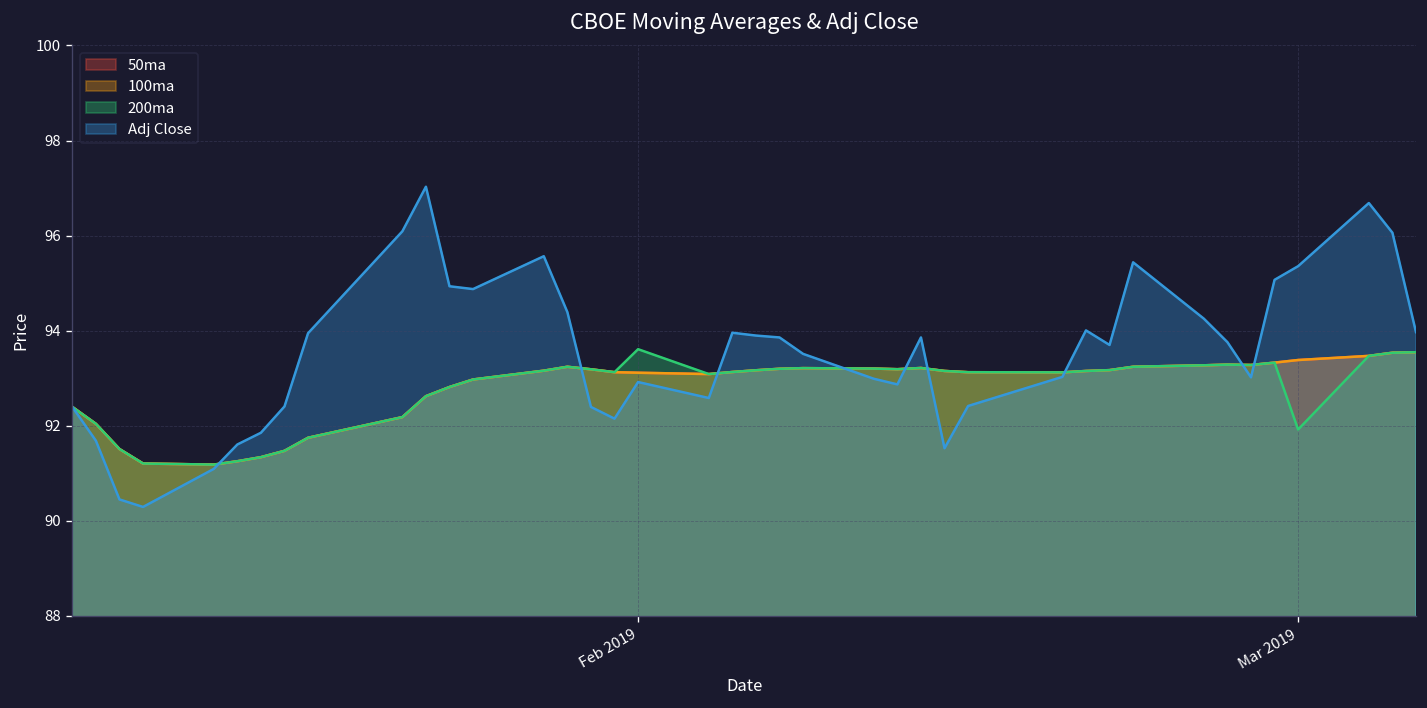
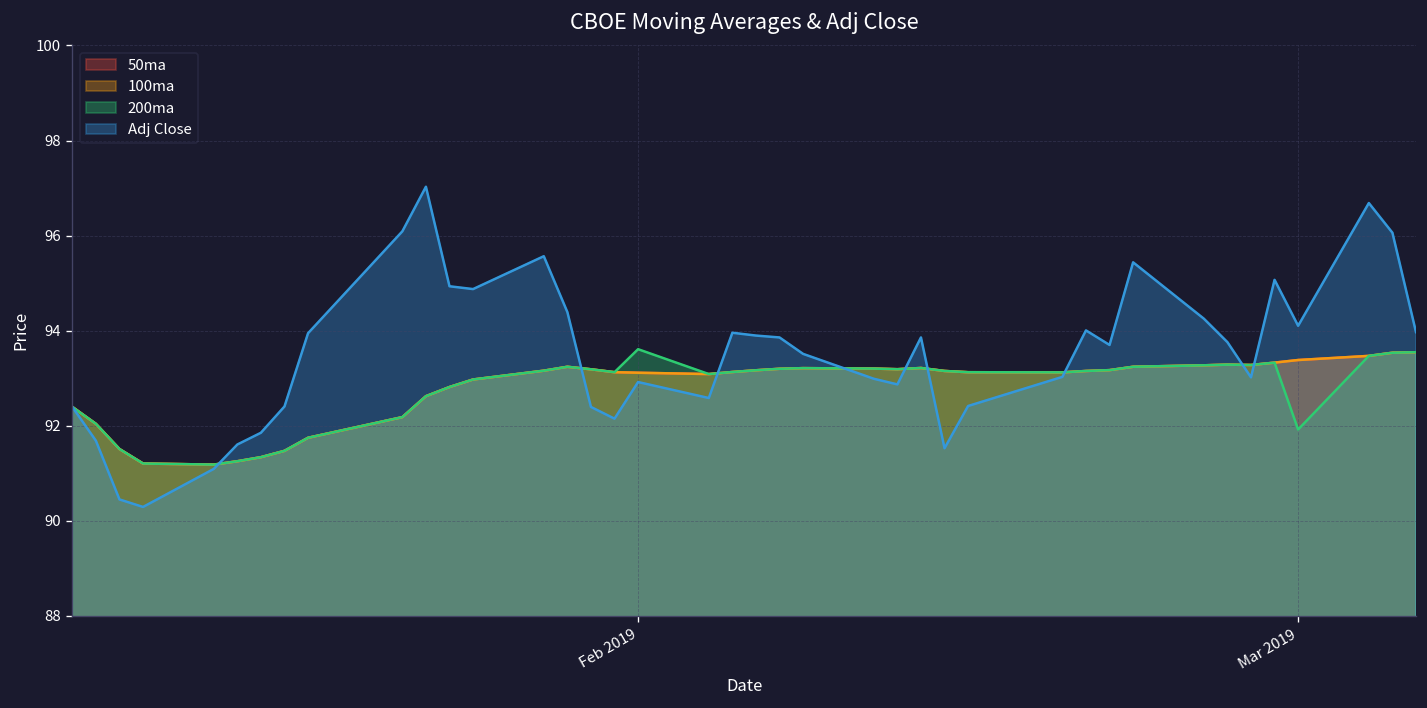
Adj Close, Mar 2019: 95.4 -> 94.1
